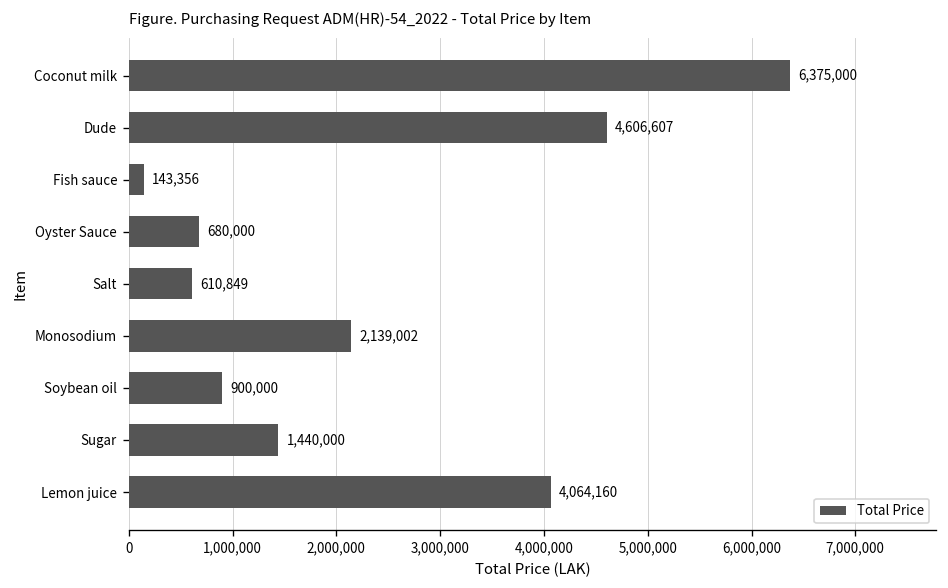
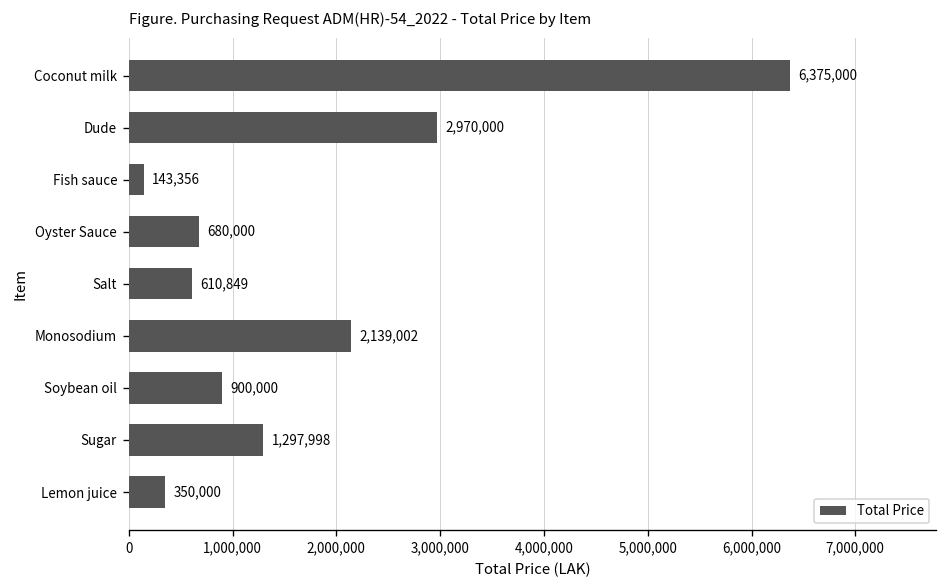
Dude: 4,606,607 -> 2,970,000
Sugar: 1,440,000 -> 1,297,998
Lemon juice: 4,064,160 -> 350,000
